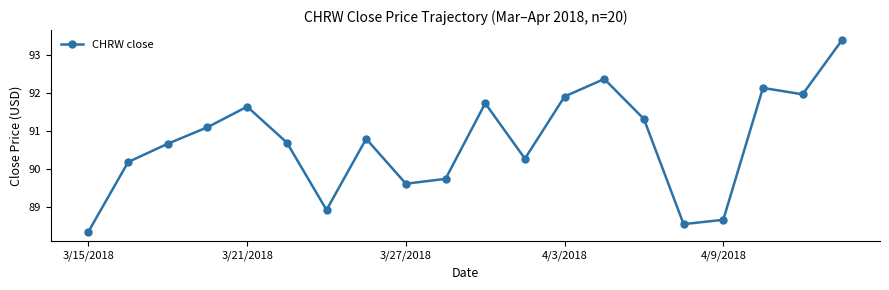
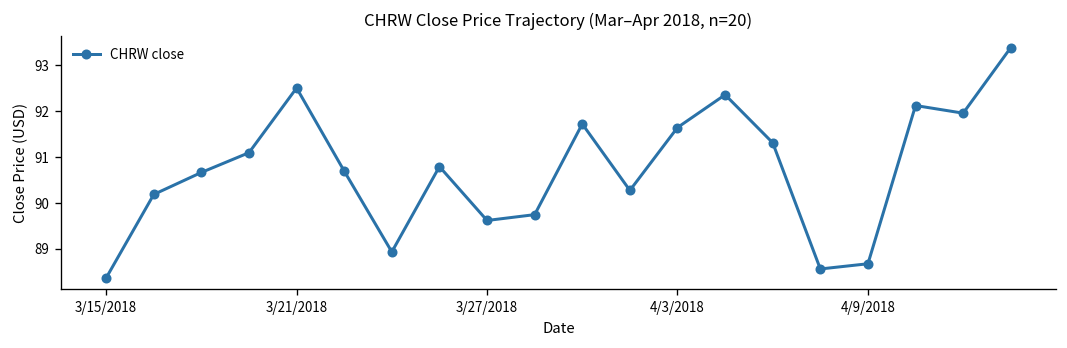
3/21/2018: 91.6 -> 92.5
4/3/2018: 91.9 -> 91.6
